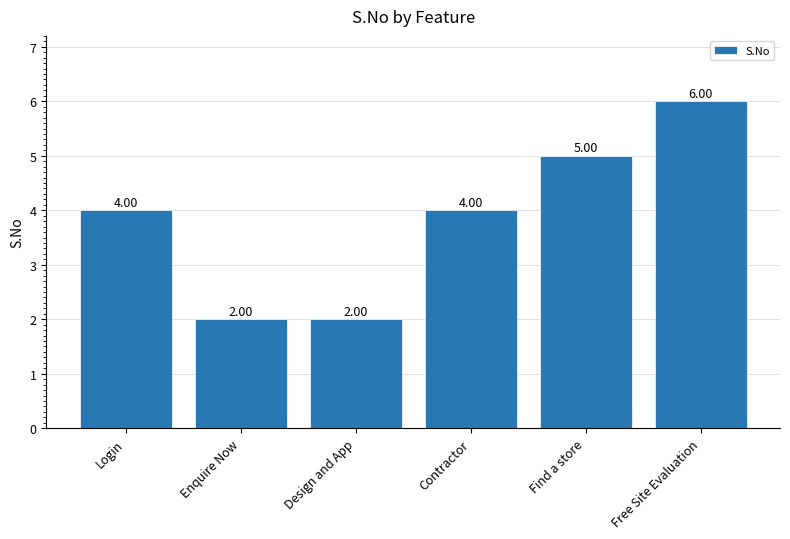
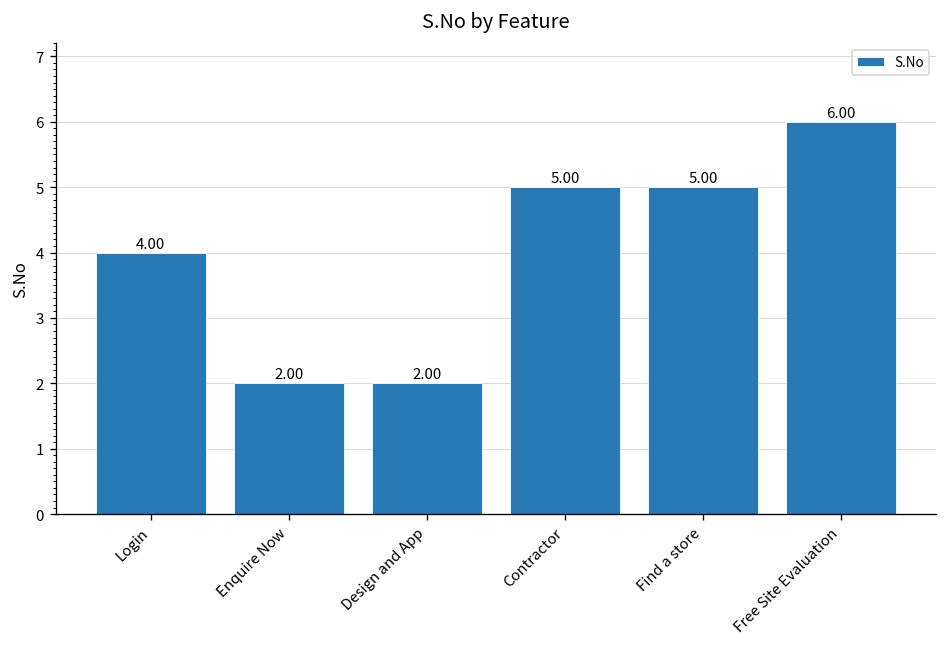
Contractor: 4.00 -> 5.00
